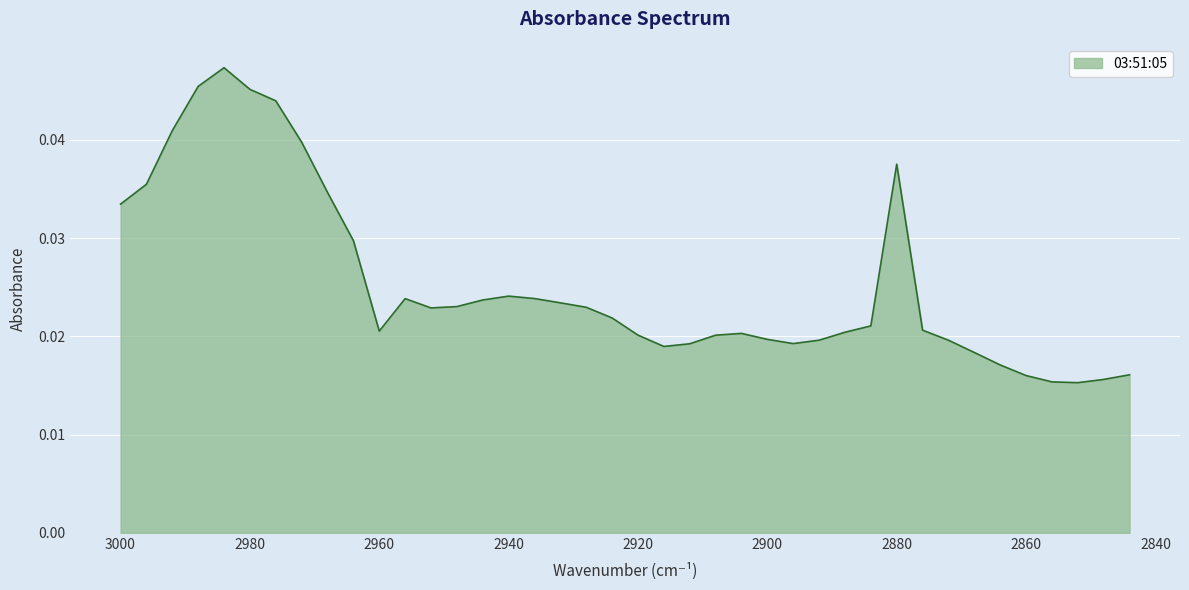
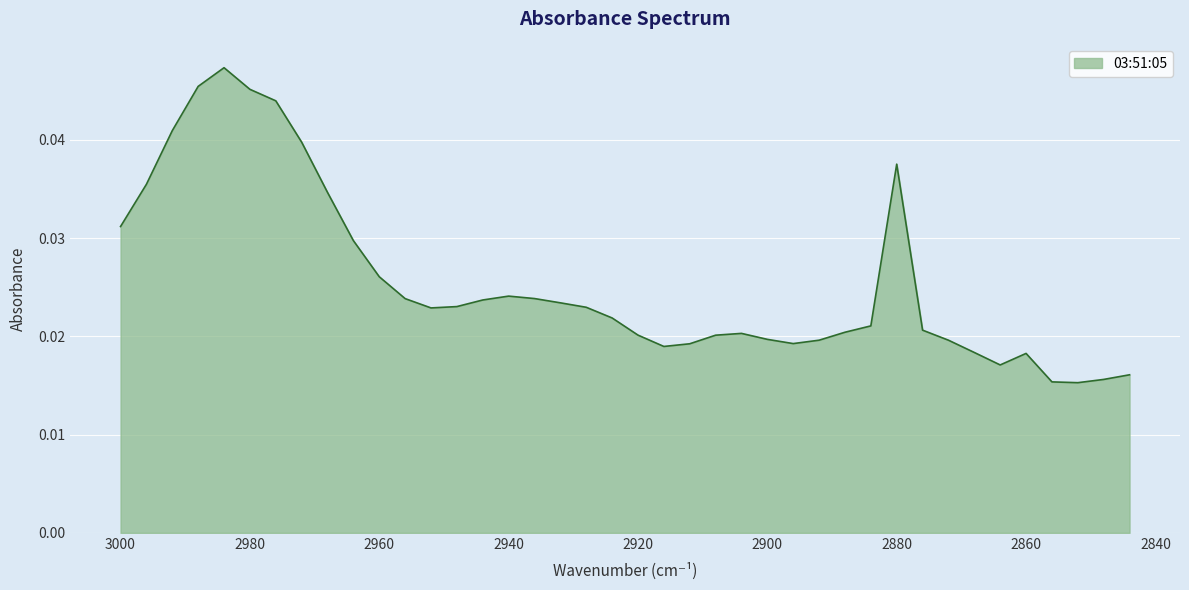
3000: 0.033 -> 0.031
2960: 0.021 -> 0.026
2860: 0.016 -> 0.018
